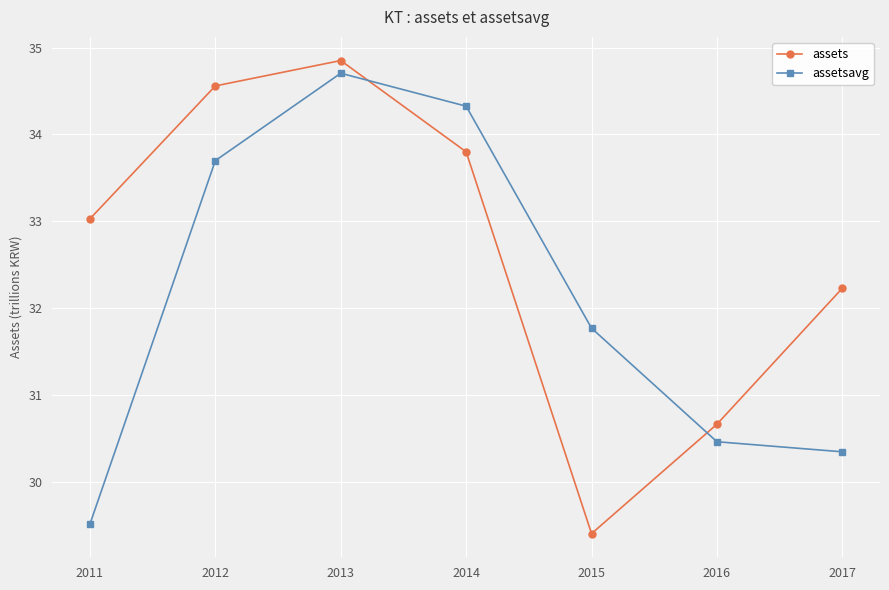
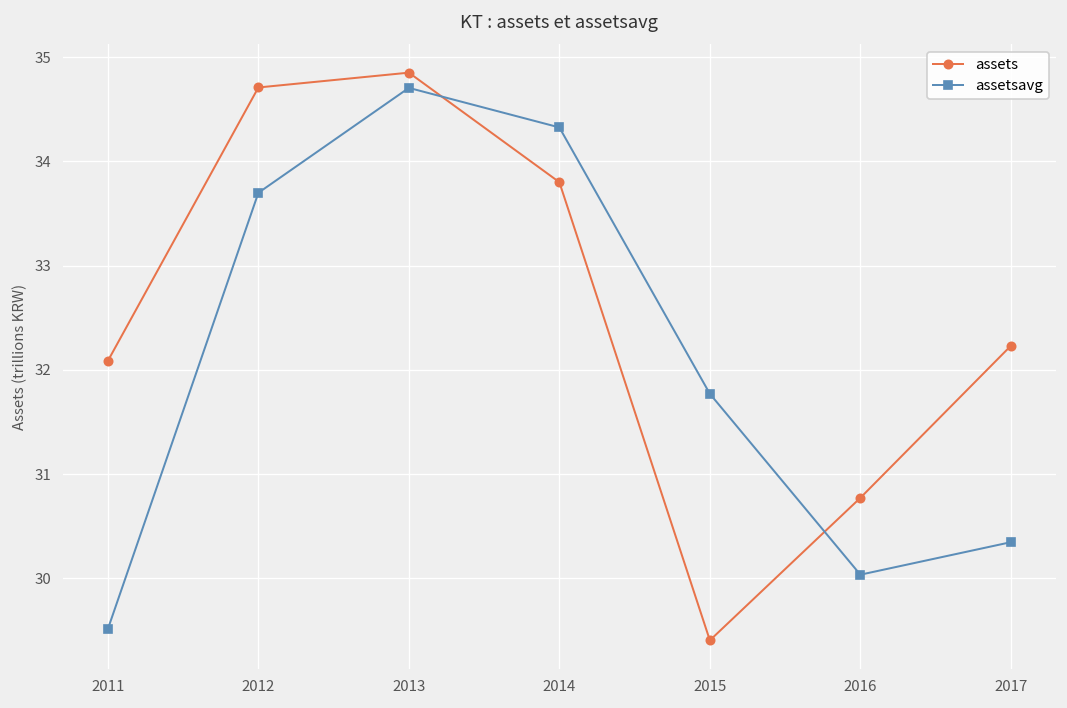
assets, 2011: 33.0 -> 32.1
assets, 2012: 34.6 -> 34.7
assets, 2016: 30.7 -> 30.8
assetsavg, 2016: 30.5 -> 30.0
